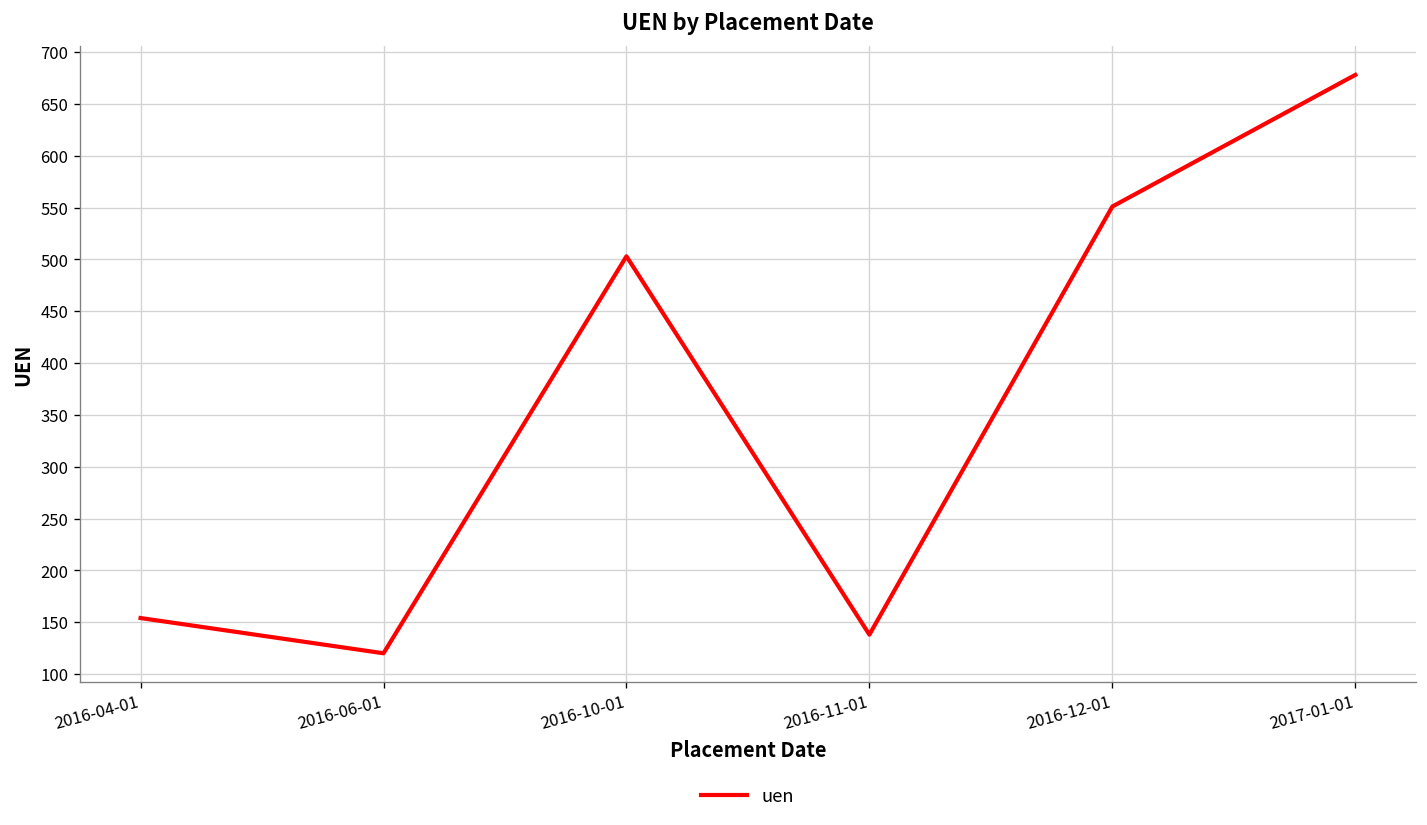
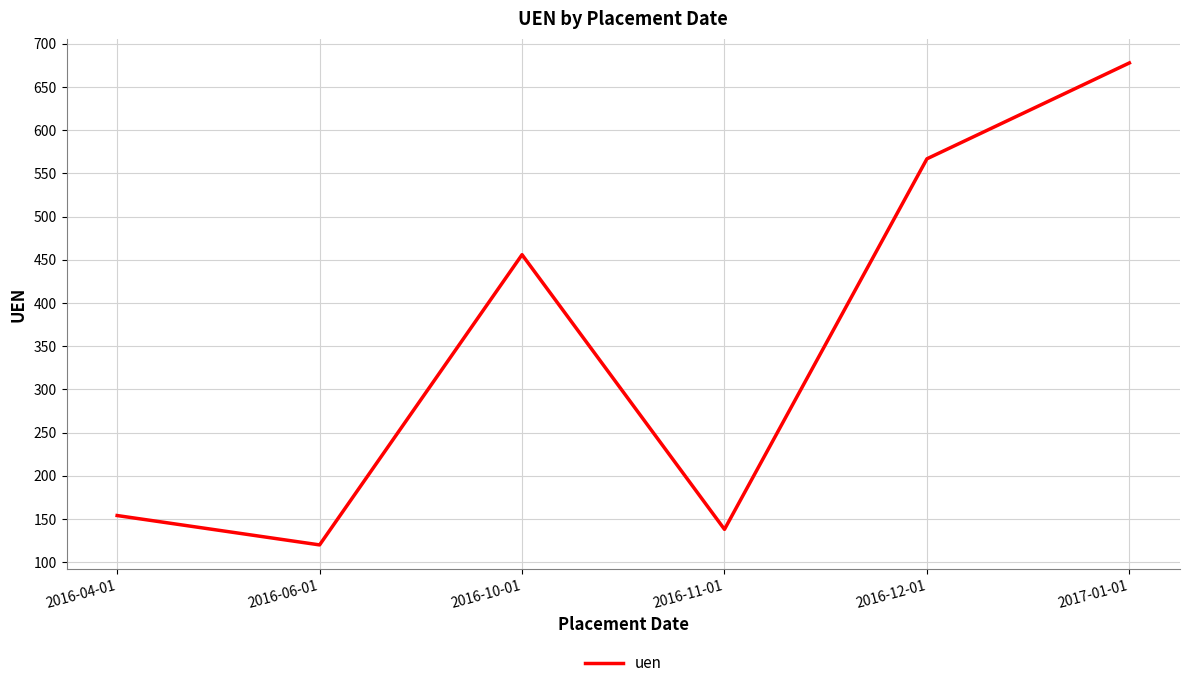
2016-10-01: 500 -> 460
2016-12-01: 550 -> 570
